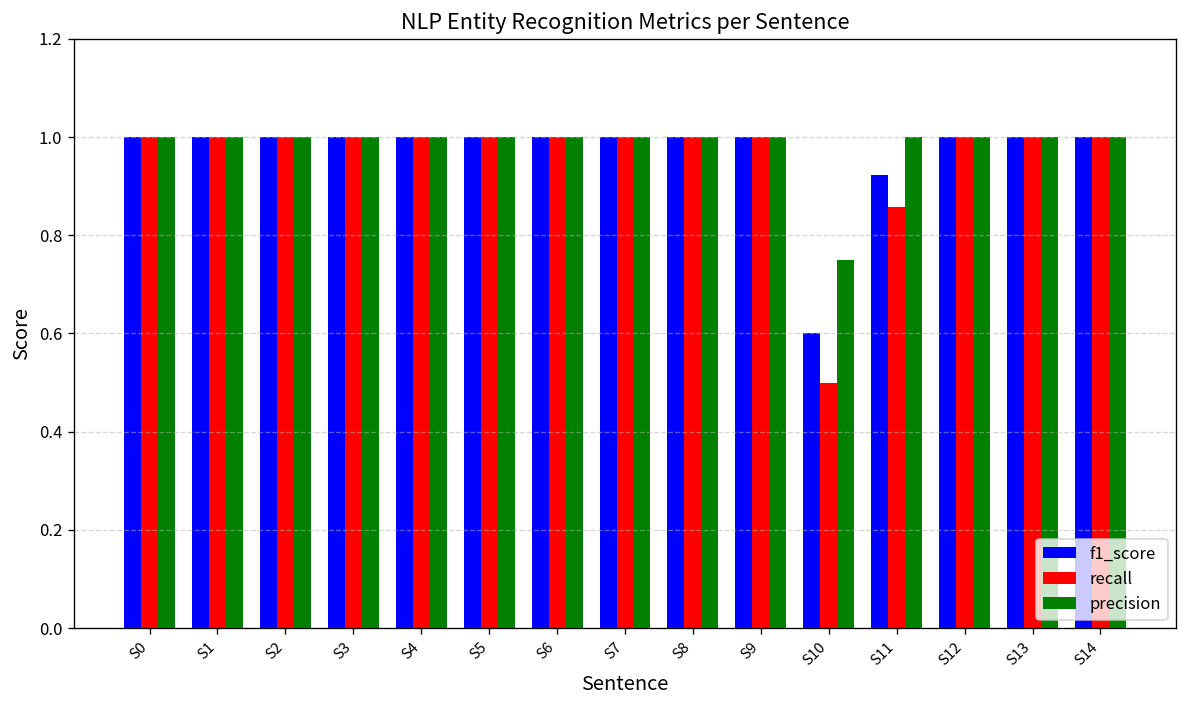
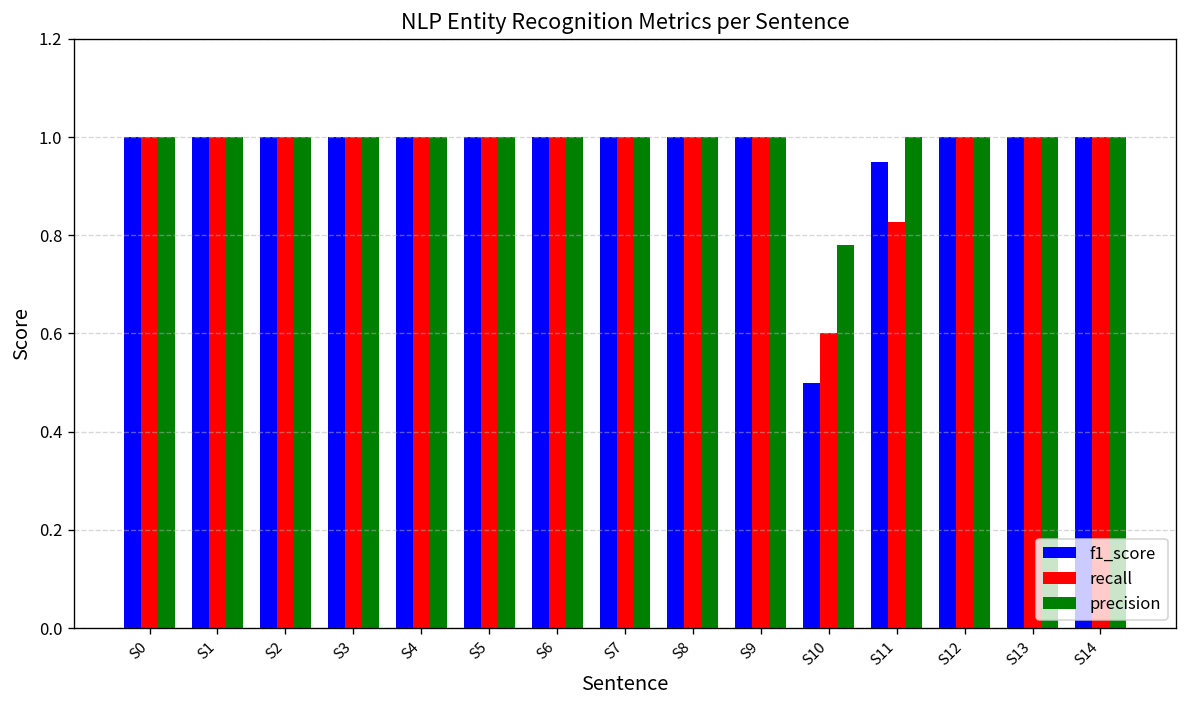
f1_score, S10: 0.6 -> 0.5
recall, S10: 0.5 -> 0.6
precision, S10: 0.75 -> 0.78
f1_score, S11: 0.92 -> 0.95
recall, S11: 0.86 -> 0.83
